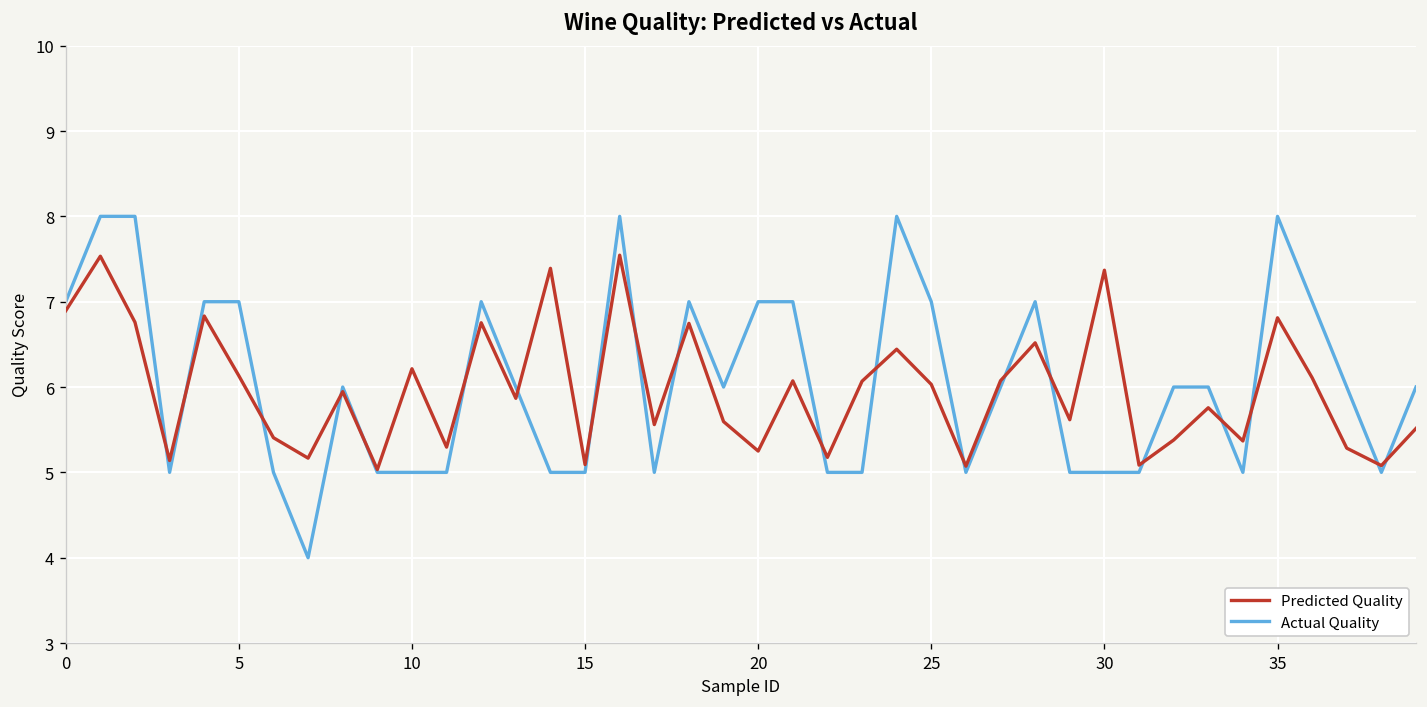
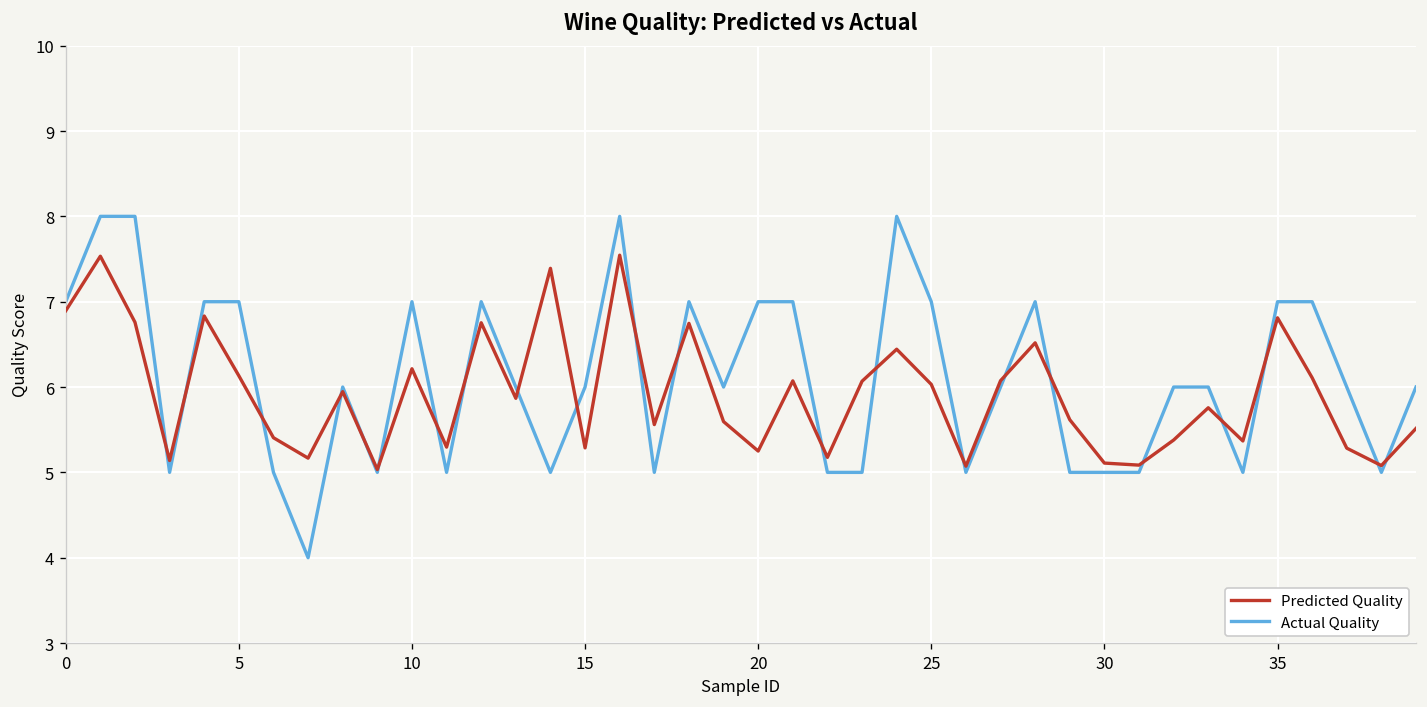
Actual Quality, 10: 5 -> 7
Predicted Quality, 15: 5.1 -> 5.3
Actual Quality, 15: 5 -> 6
Predicted Quality, 30: 7.4 -> 5.1
Actual Quality, 35: 8 -> 7
